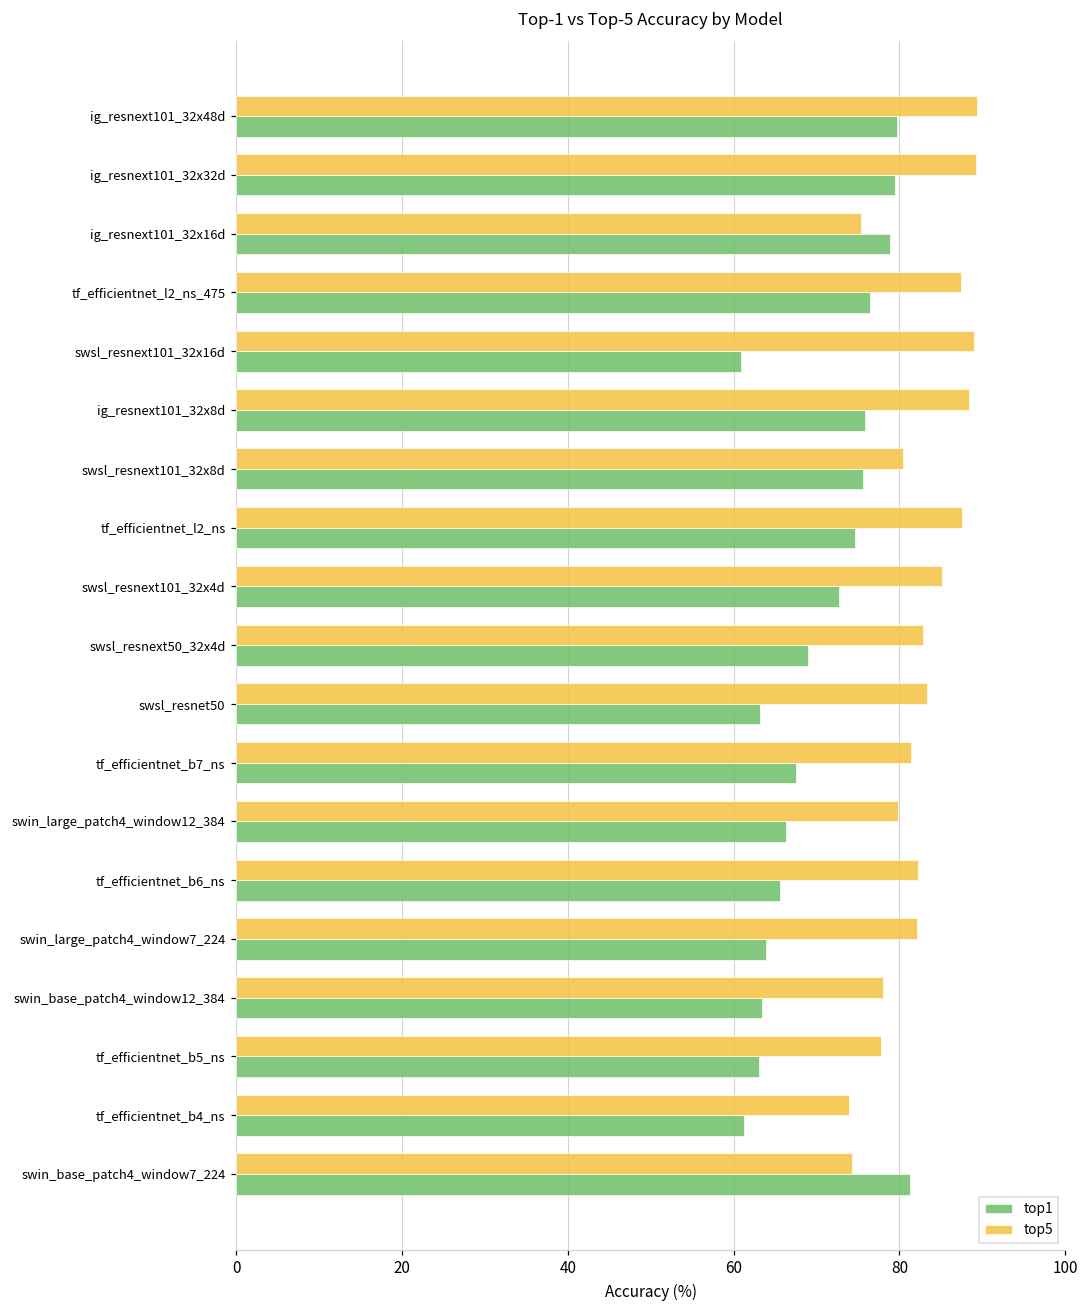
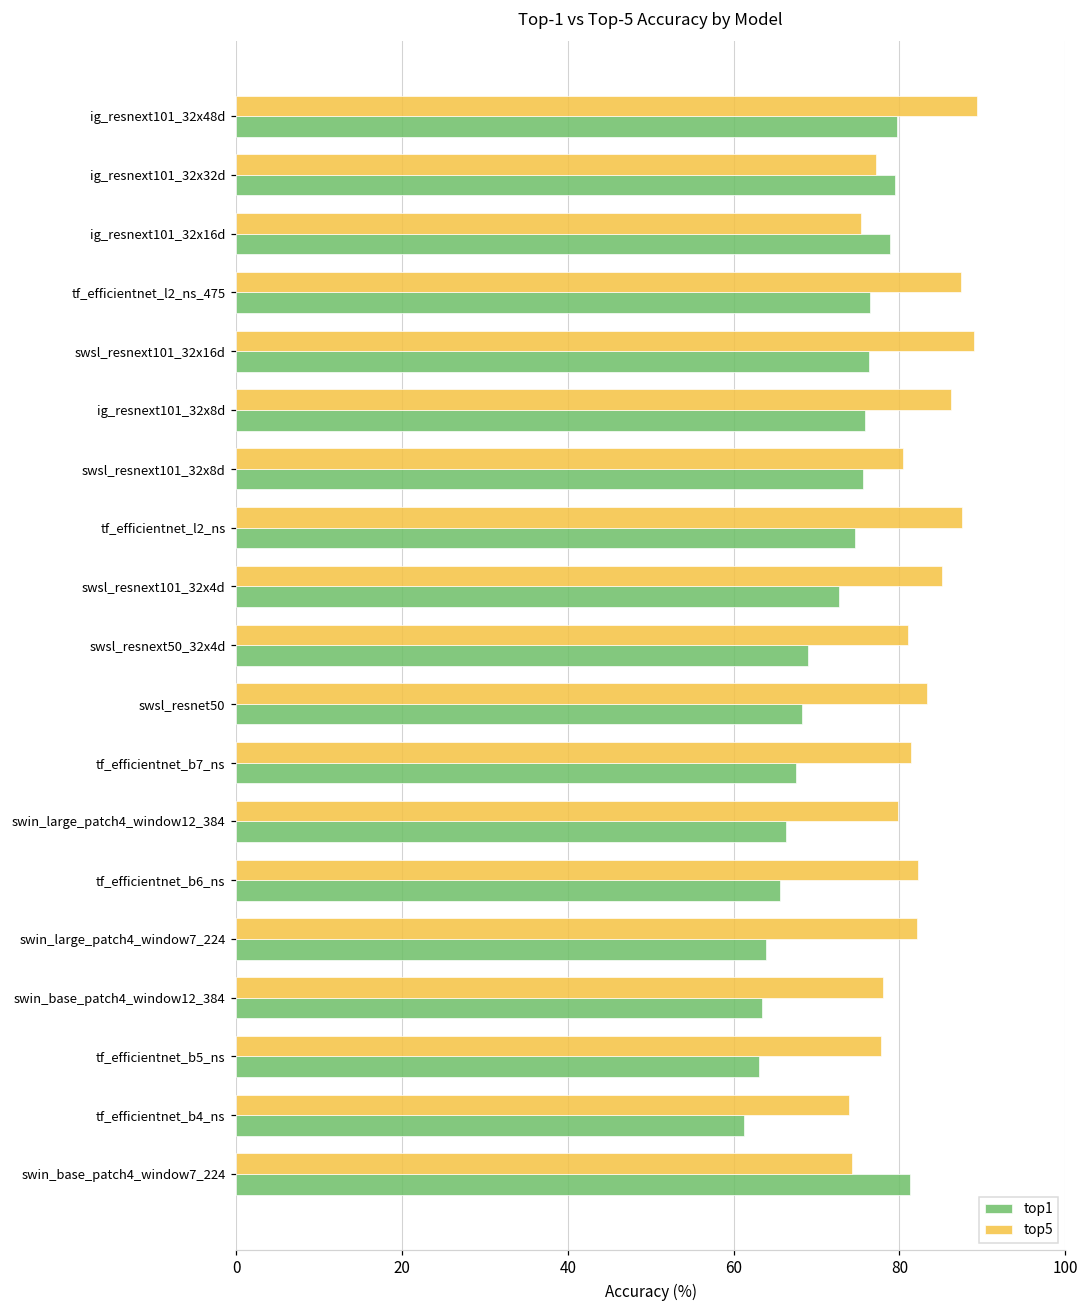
top5, ig_resnext101_32x32d: 89 -> 77
top1, swsl_resnext101_32x16d: 61 -> 76
top5, ig_resnext101_32x8d: 88 -> 86
top5, swsl_resnext50_32x4d: 83 -> 81
top1, swsl_resnet50: 63 -> 68
